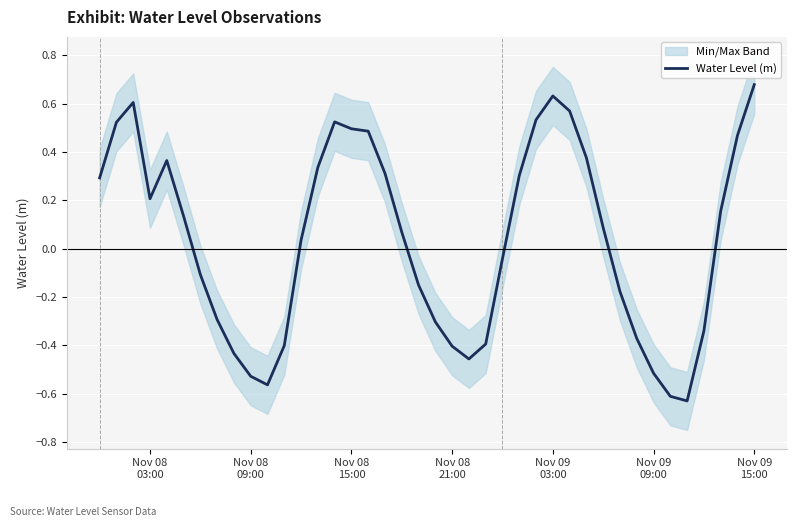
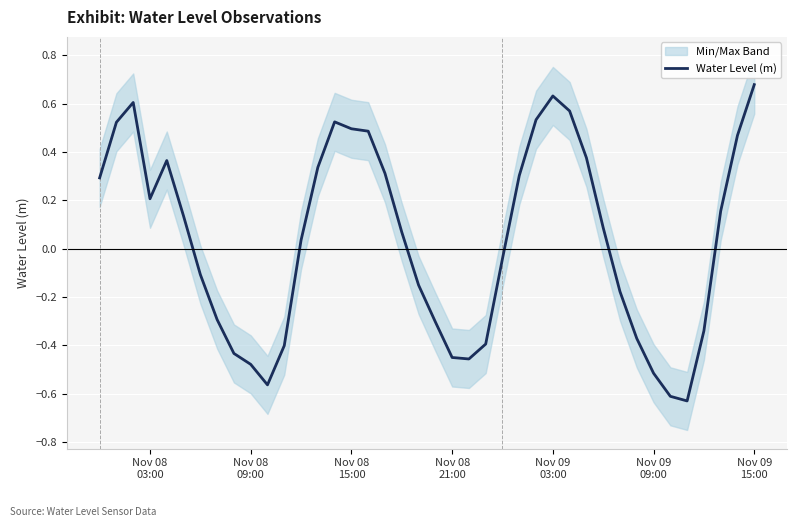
Water Level (m), Nov 08 09:00: -0.53 -> -0.48
Water Level (m), Nov 08 21:00: -0.40 -> -0.45
